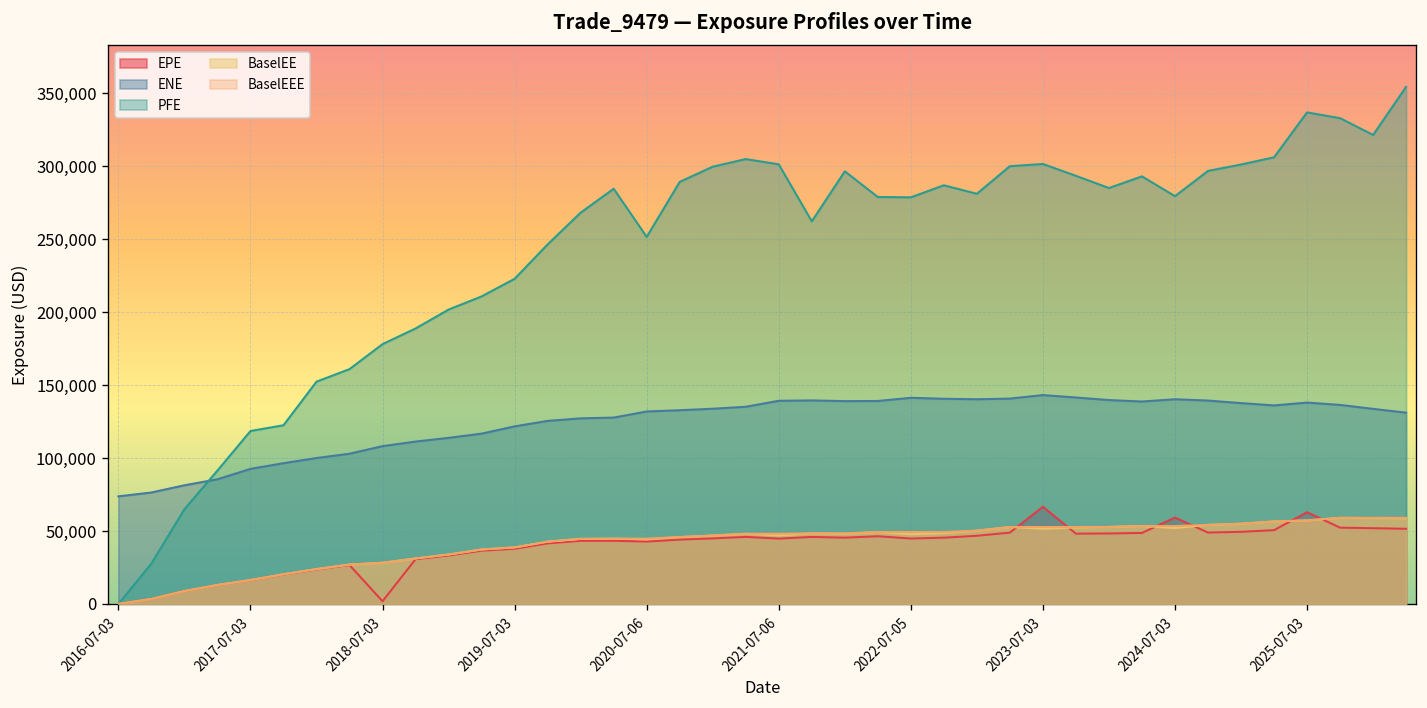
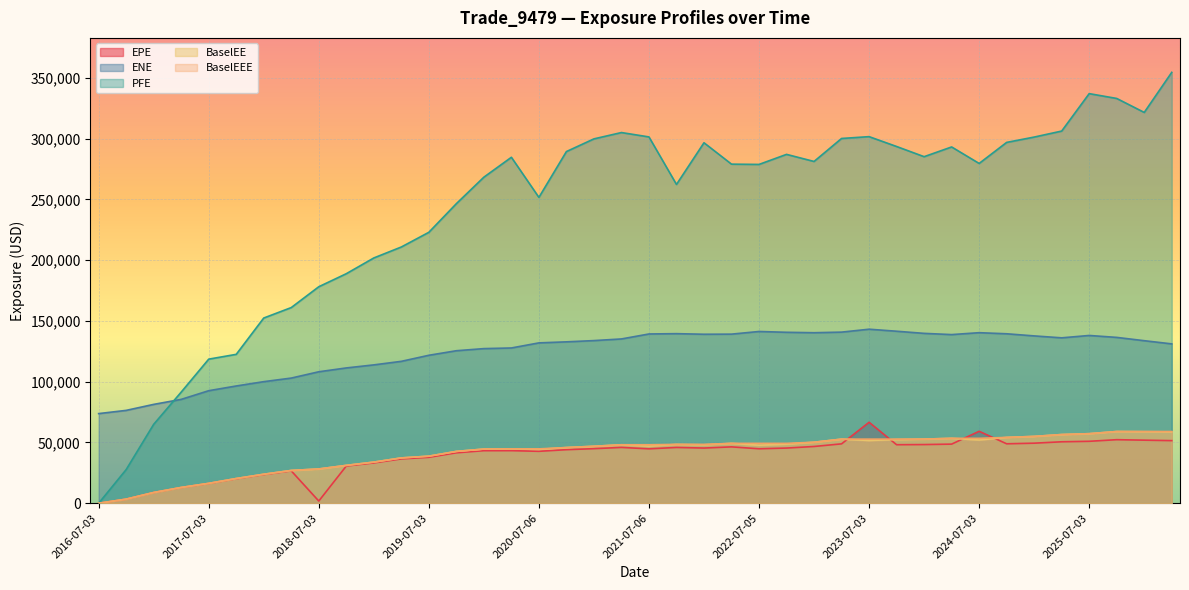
EPE, 2025-07-03: 63,000 -> 51,000
